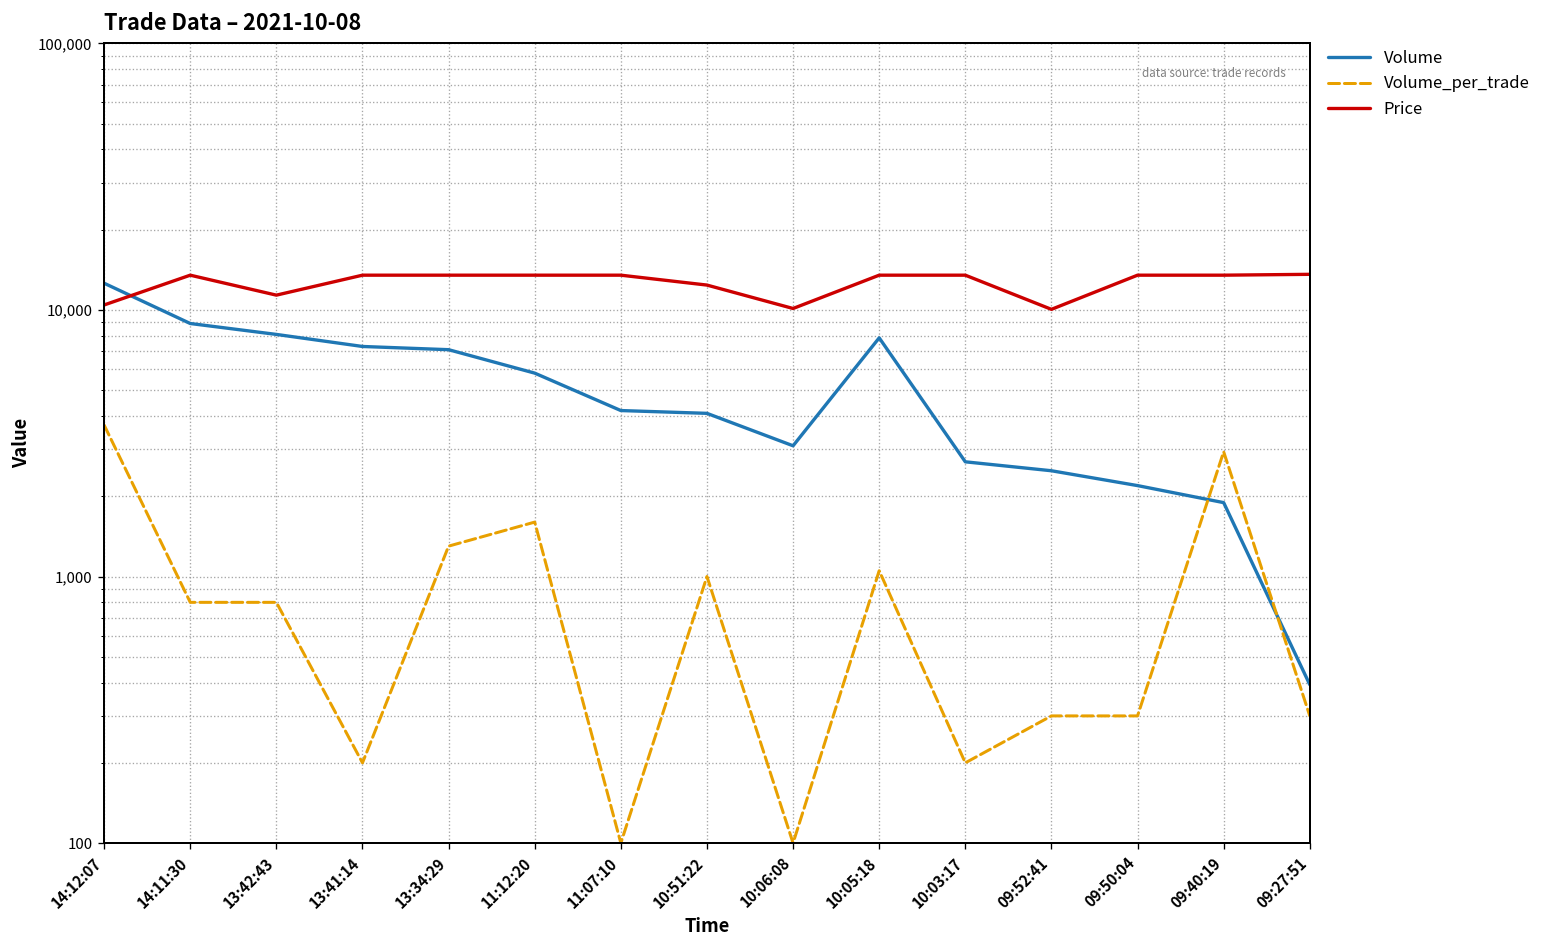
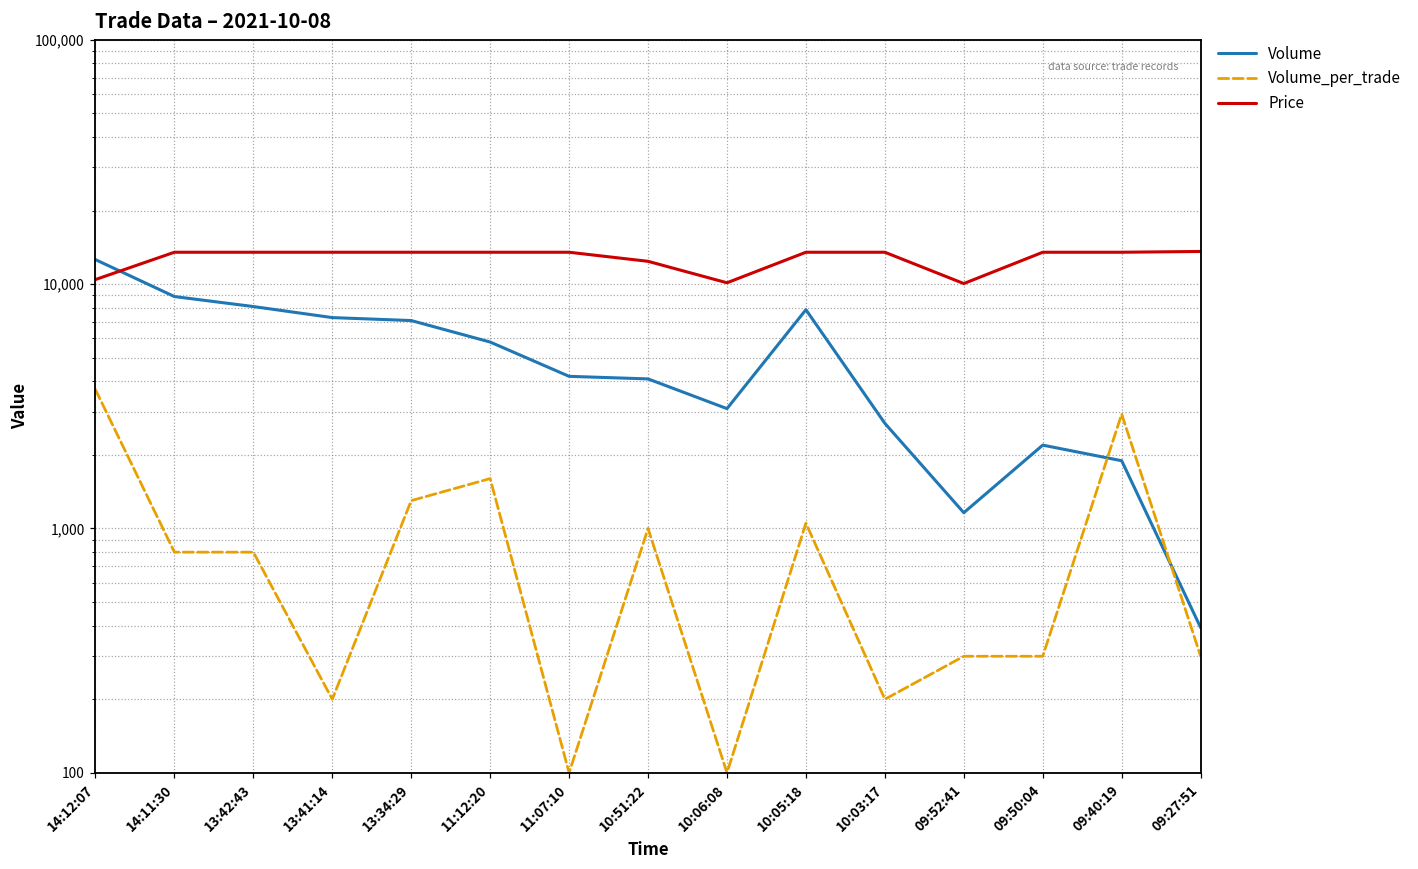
Price, 13:42:43: 11,000 -> 14,000
Volume, 09:52:41: 2,500 -> 1,200
